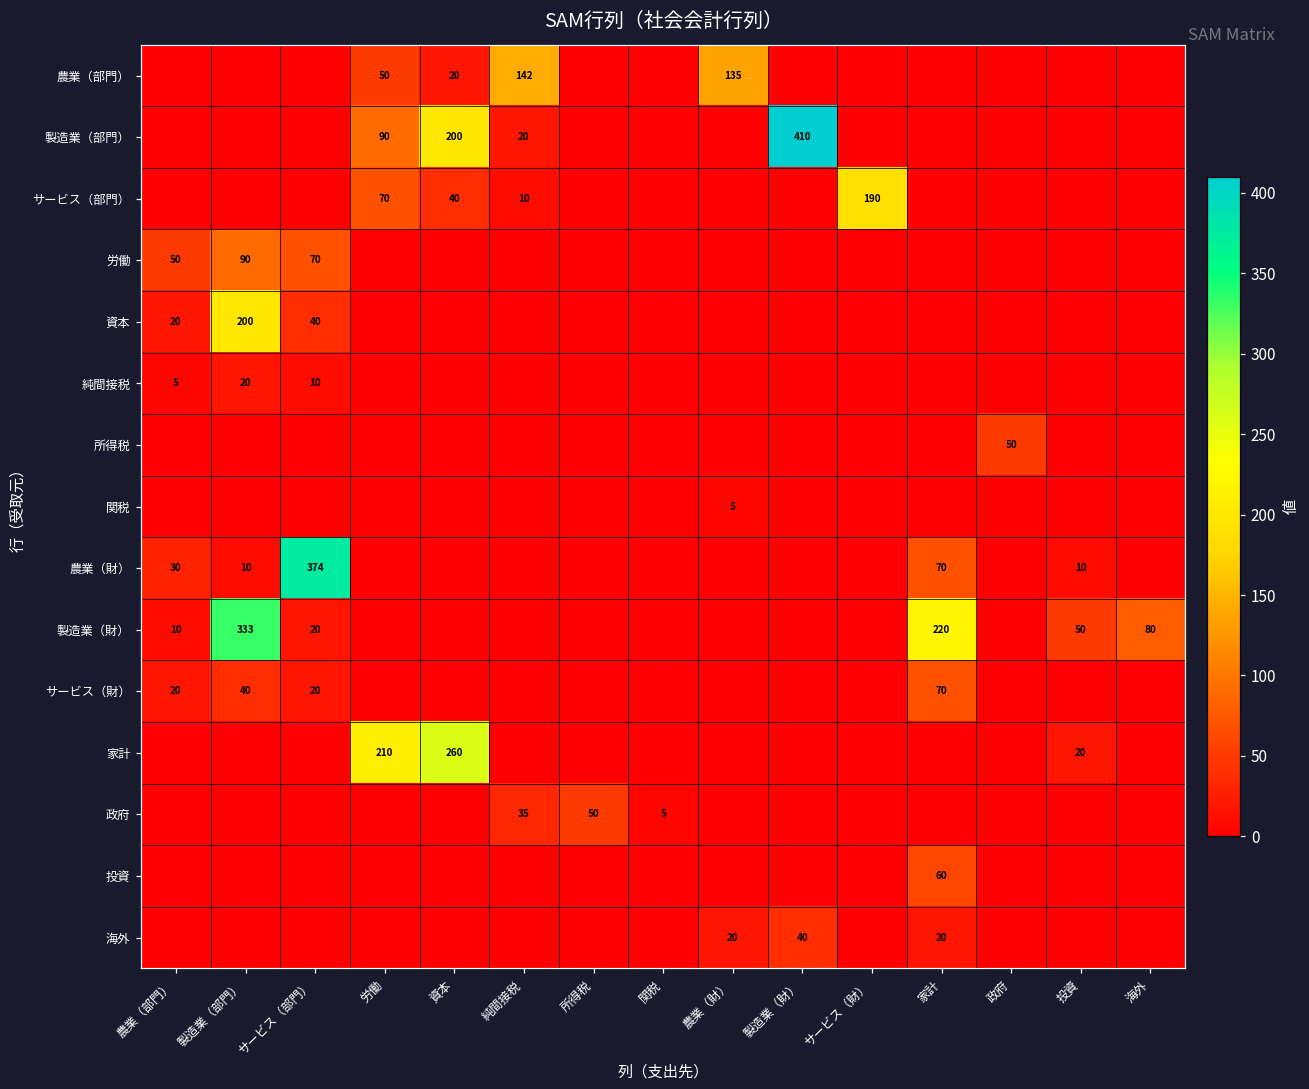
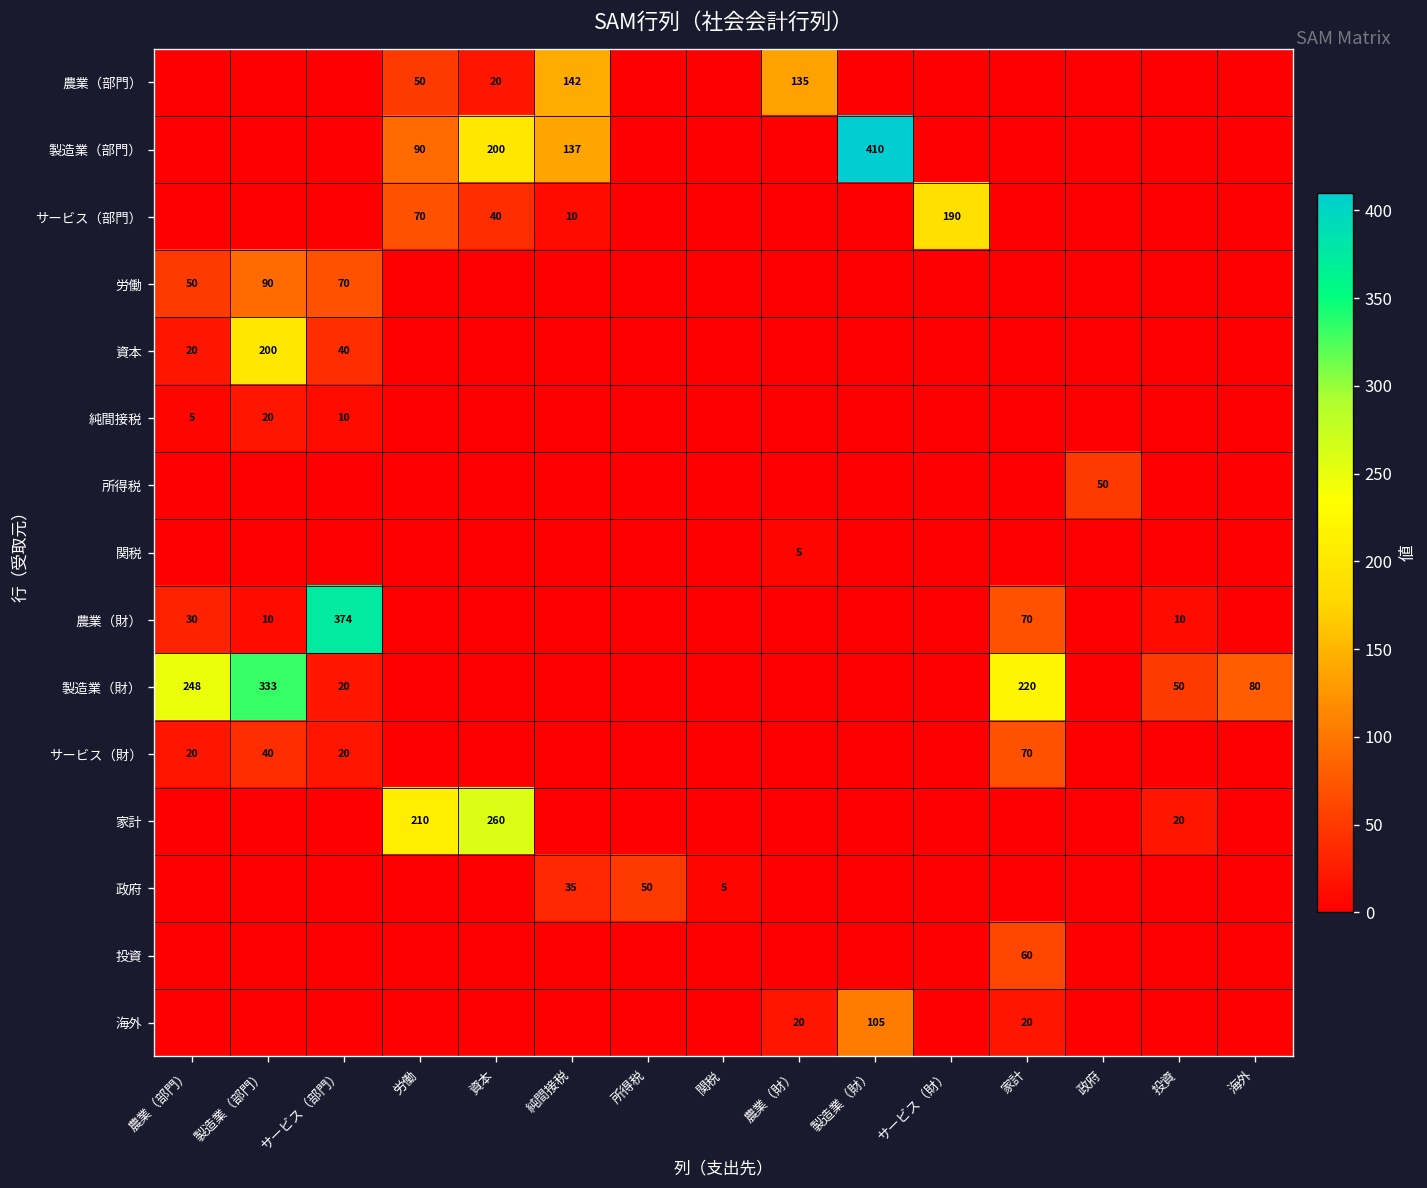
製造業（部門）, 純間接税: 20 -> 137
製造業（財）, 農業（部門）: 10 -> 248
海外, 製造業（財）: 40 -> 105
